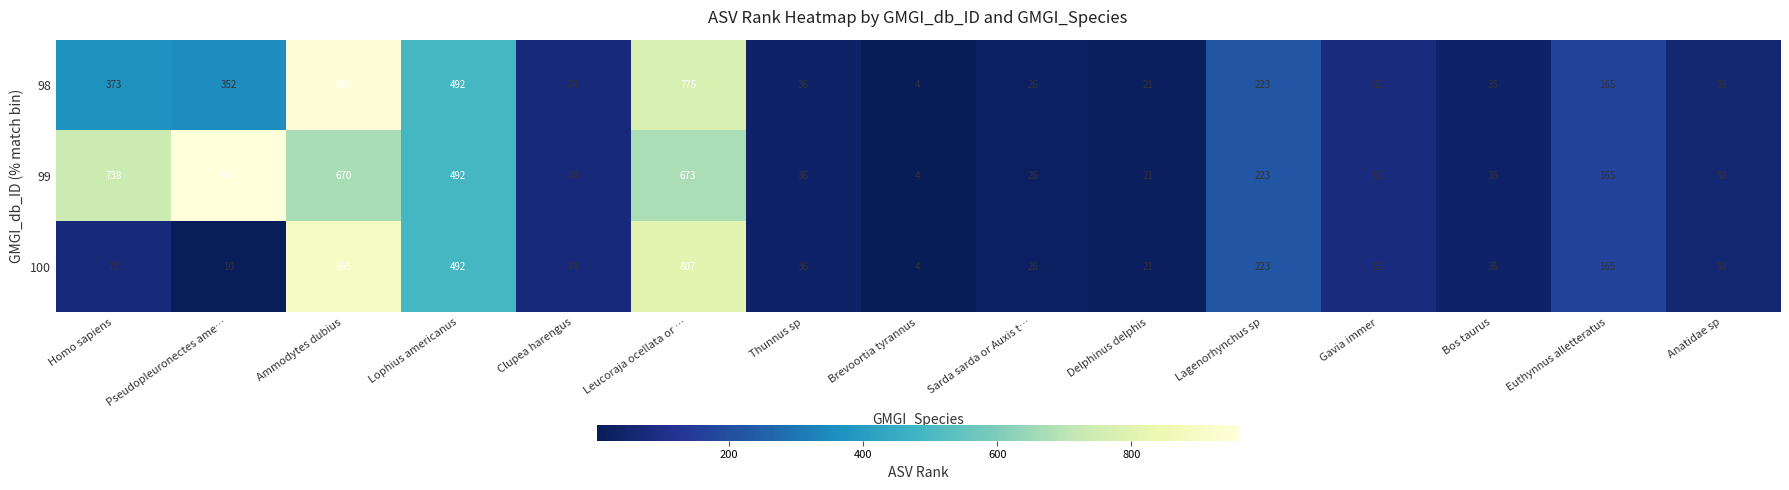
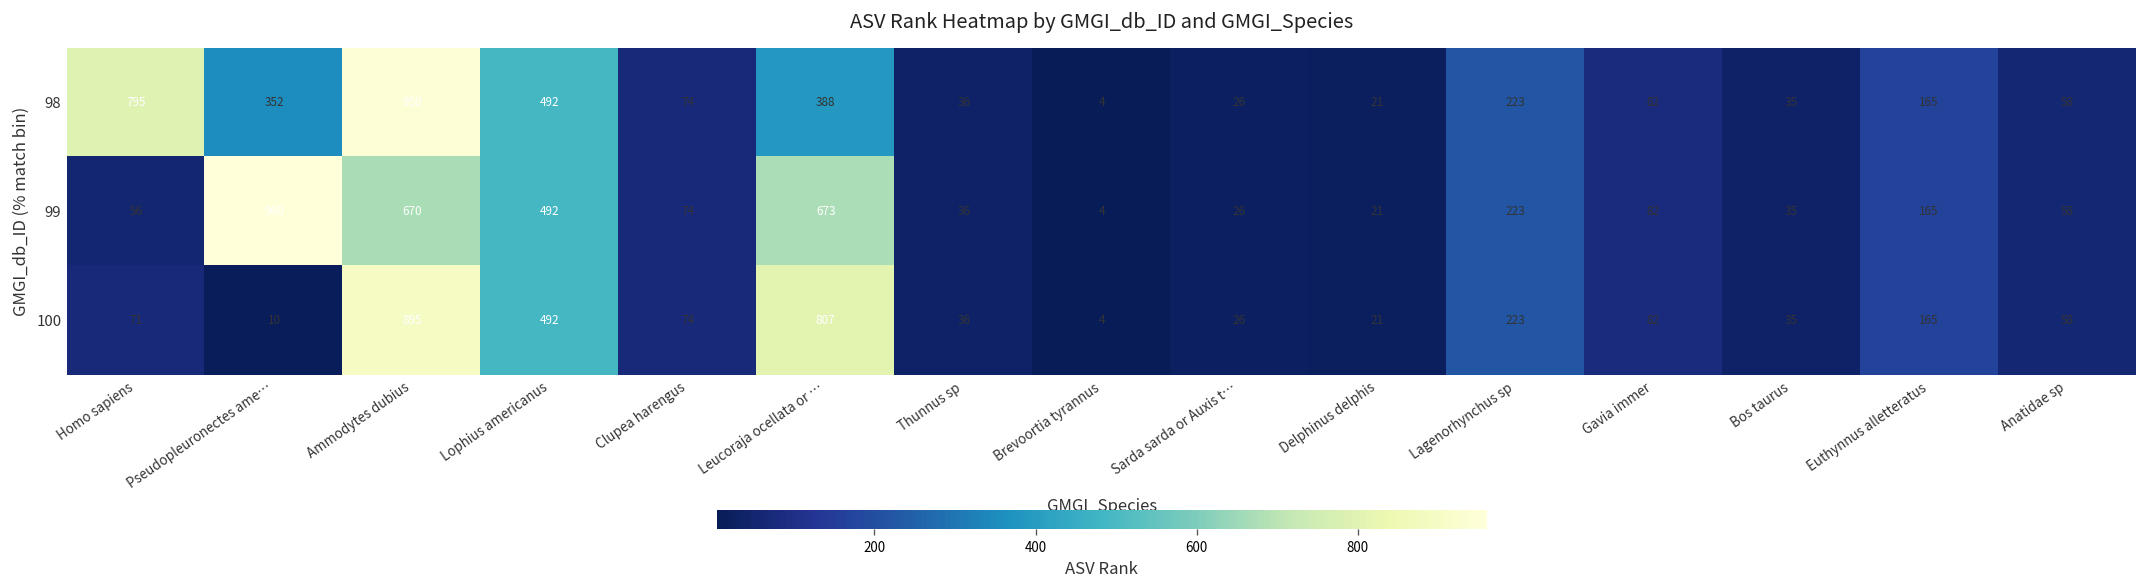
98, Homo sapiens: 373 -> 795
98, Leucoraja ocellata or …: 775 -> 388
99, Homo sapiens: 738 -> 56
